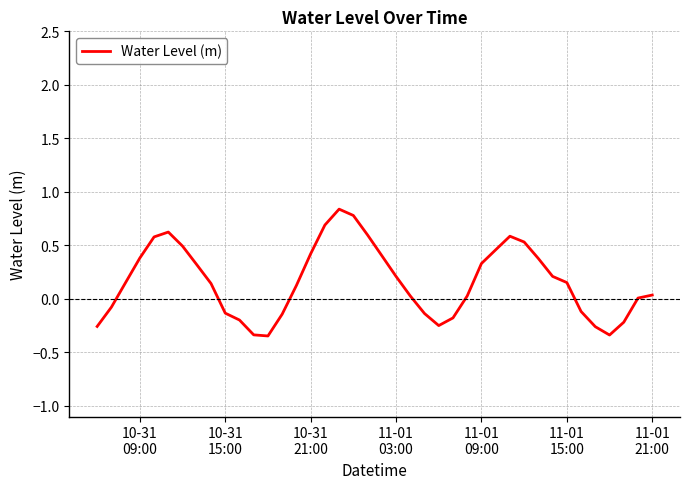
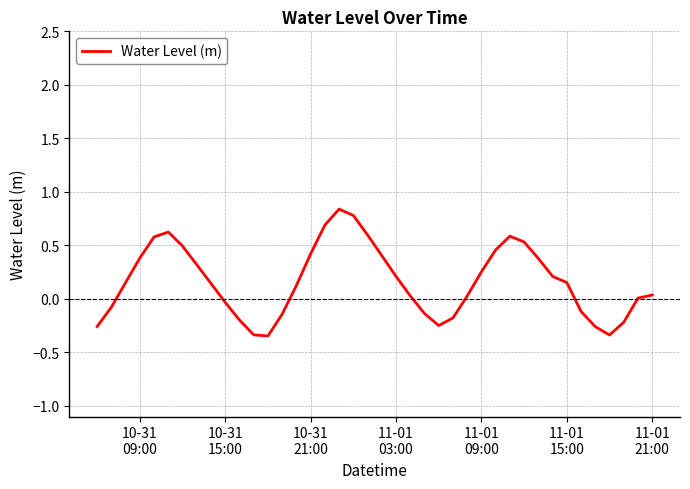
10-31 15:00: -0.13 -> -0.03
11-01 09:00: 0.33 -> 0.25
